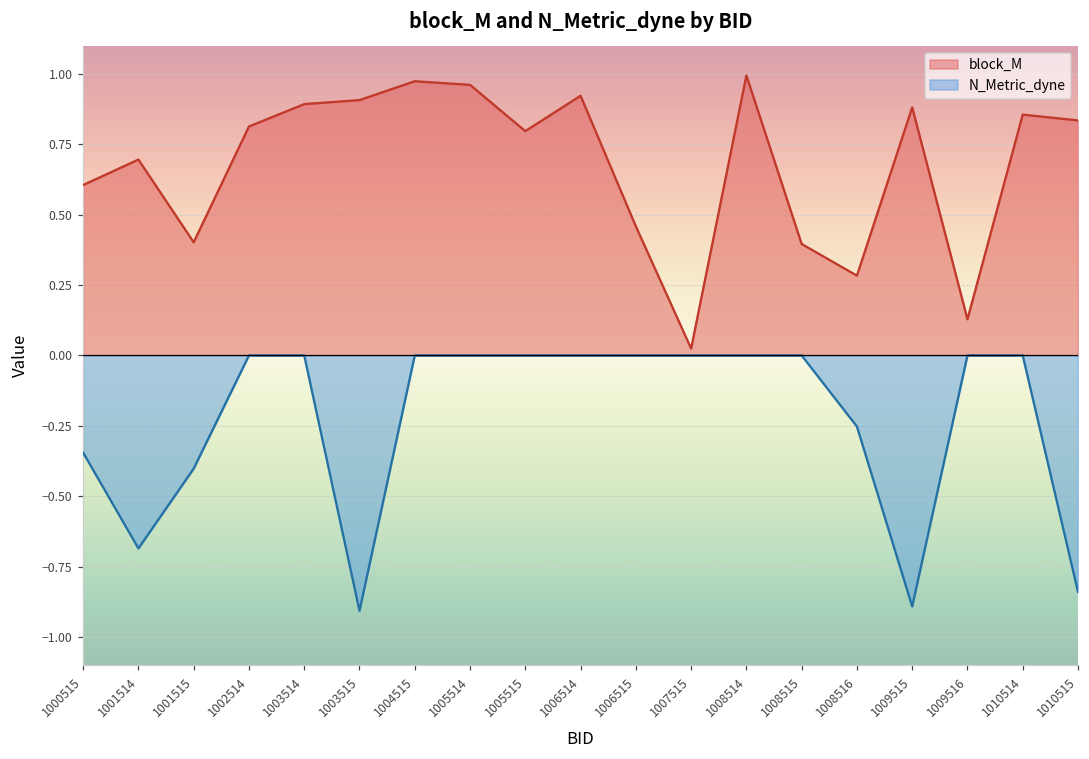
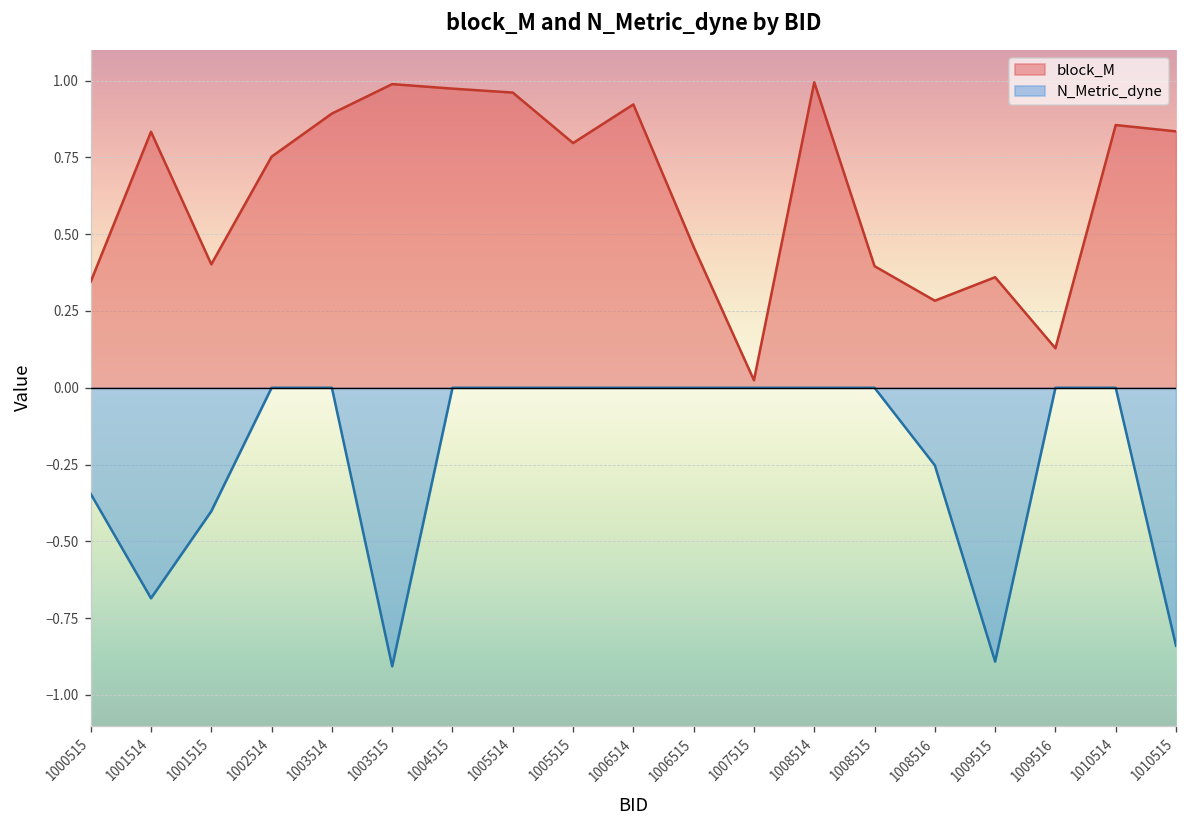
block_M, 1000515: 0.61 -> 0.35
block_M, 1001514: 0.70 -> 0.83
block_M, 1002514: 0.81 -> 0.75
block_M, 1003515: 0.91 -> 0.99
block_M, 1009515: 0.88 -> 0.36
